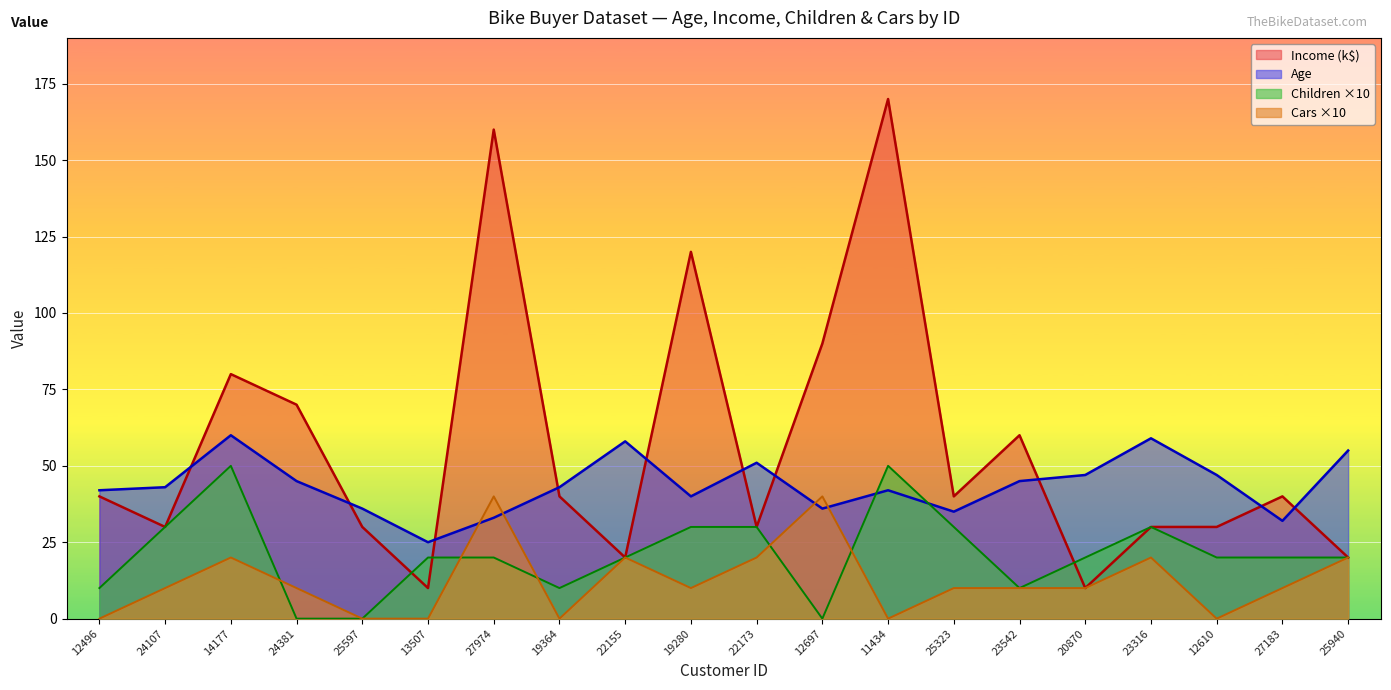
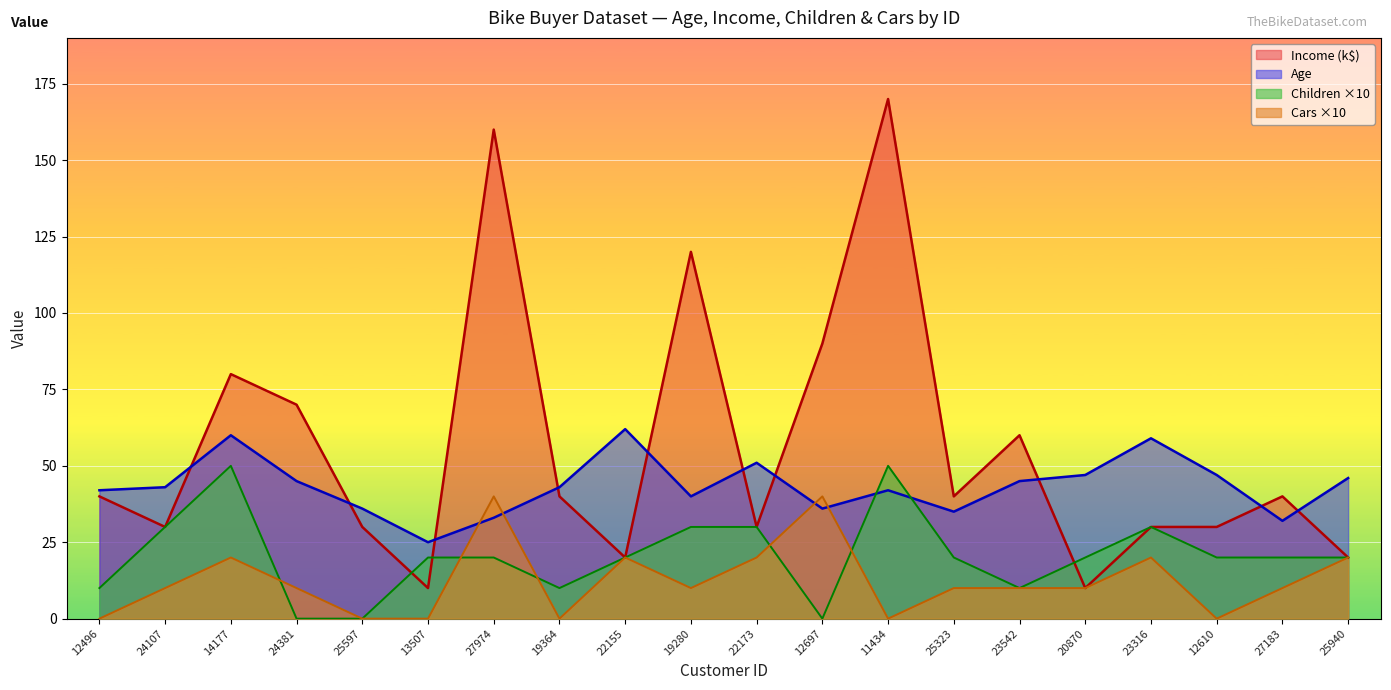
Age, 22155: 58 -> 62
Children ×10, 25323: 30 -> 20
Age, 25940: 55 -> 46
